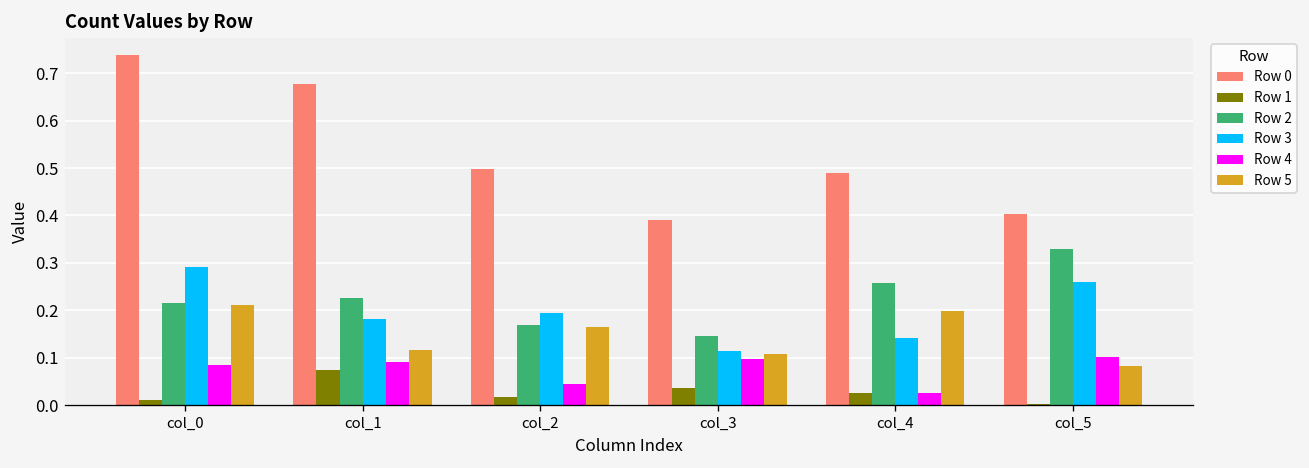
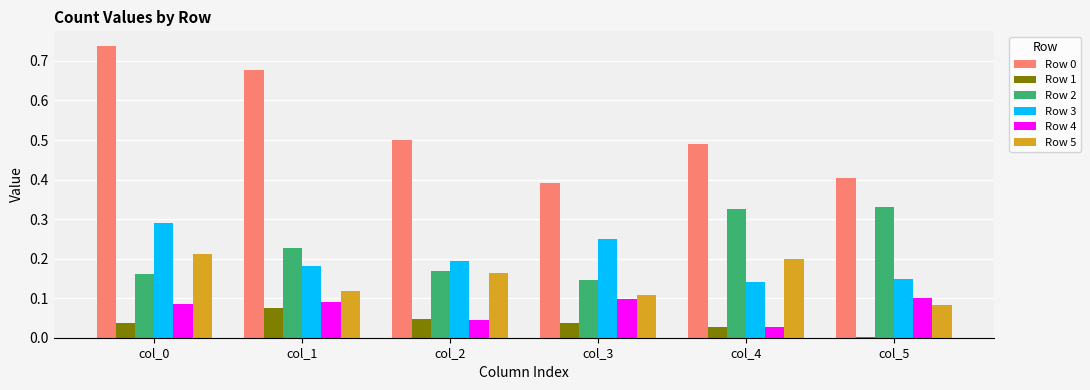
Row 1, col_0: 0.01 -> 0.04
Row 2, col_0: 0.22 -> 0.16
Row 1, col_2: 0.02 -> 0.05
Row 3, col_3: 0.12 -> 0.25
Row 2, col_4: 0.26 -> 0.32
Row 3, col_5: 0.26 -> 0.15
